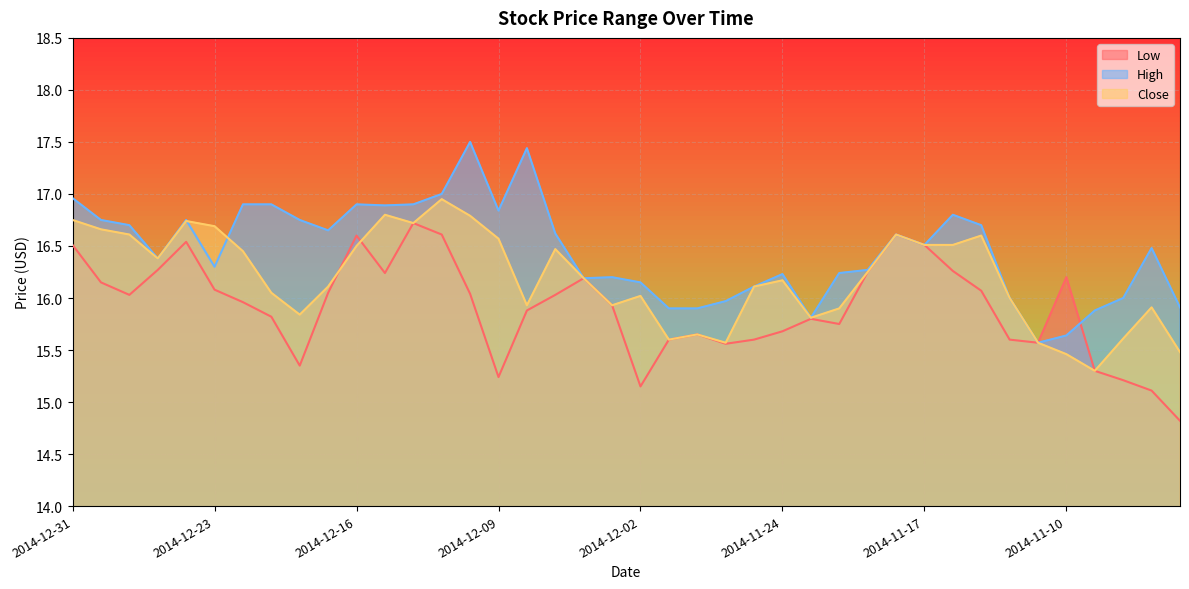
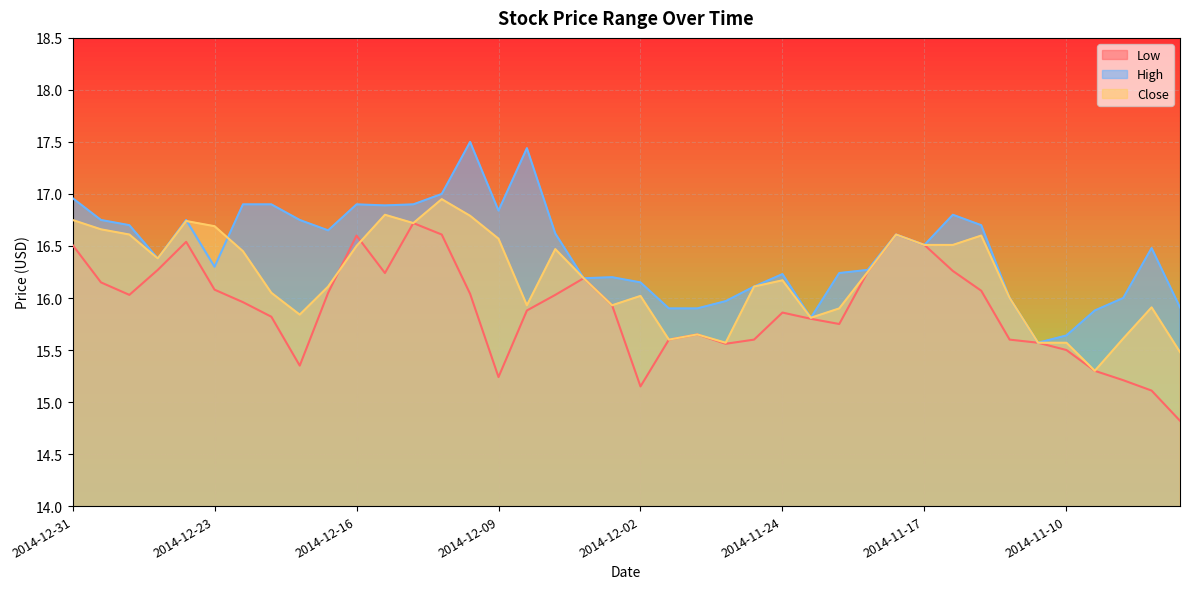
Low, 2014-11-24: 15.68 -> 15.86
Low, 2014-11-10: 16.2 -> 15.5
Close, 2014-11-10: 15.46 -> 15.57
